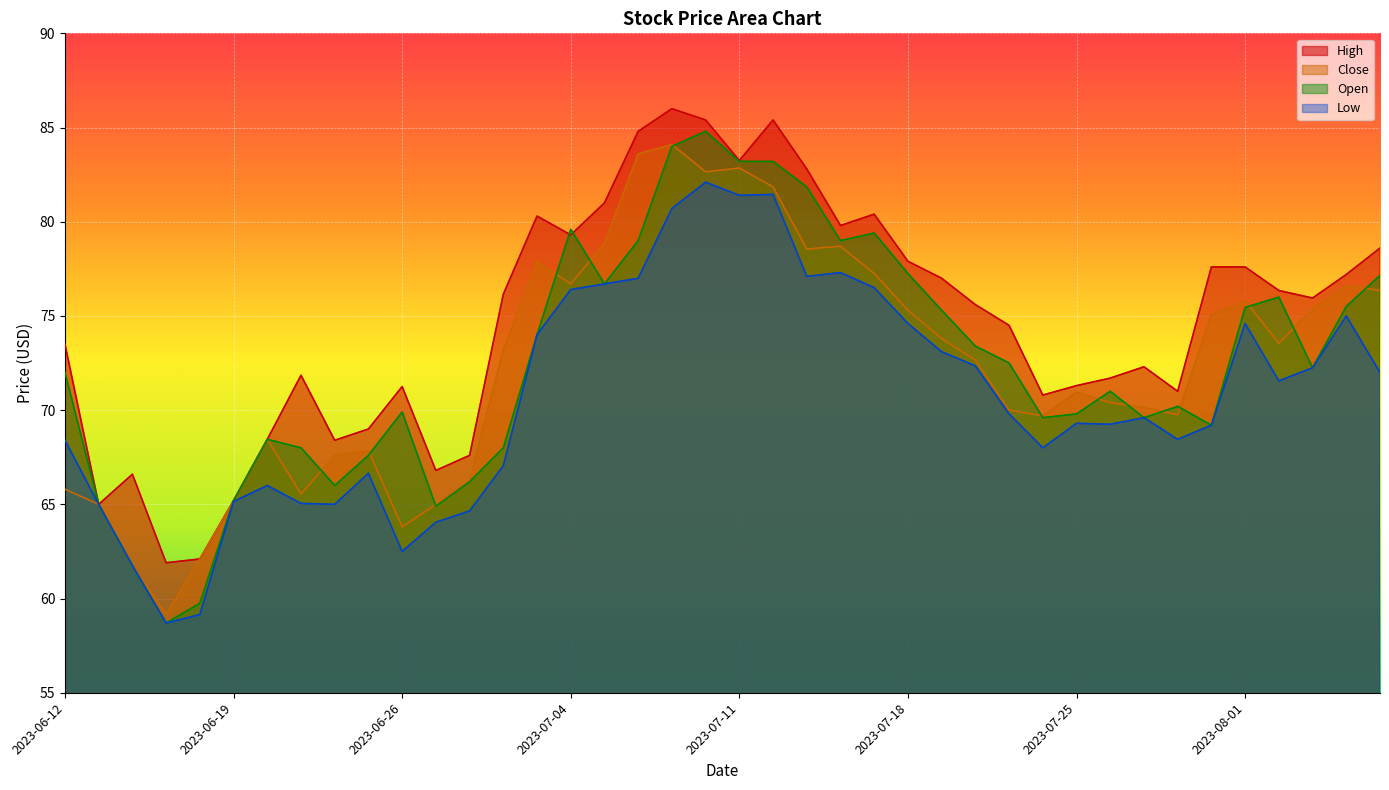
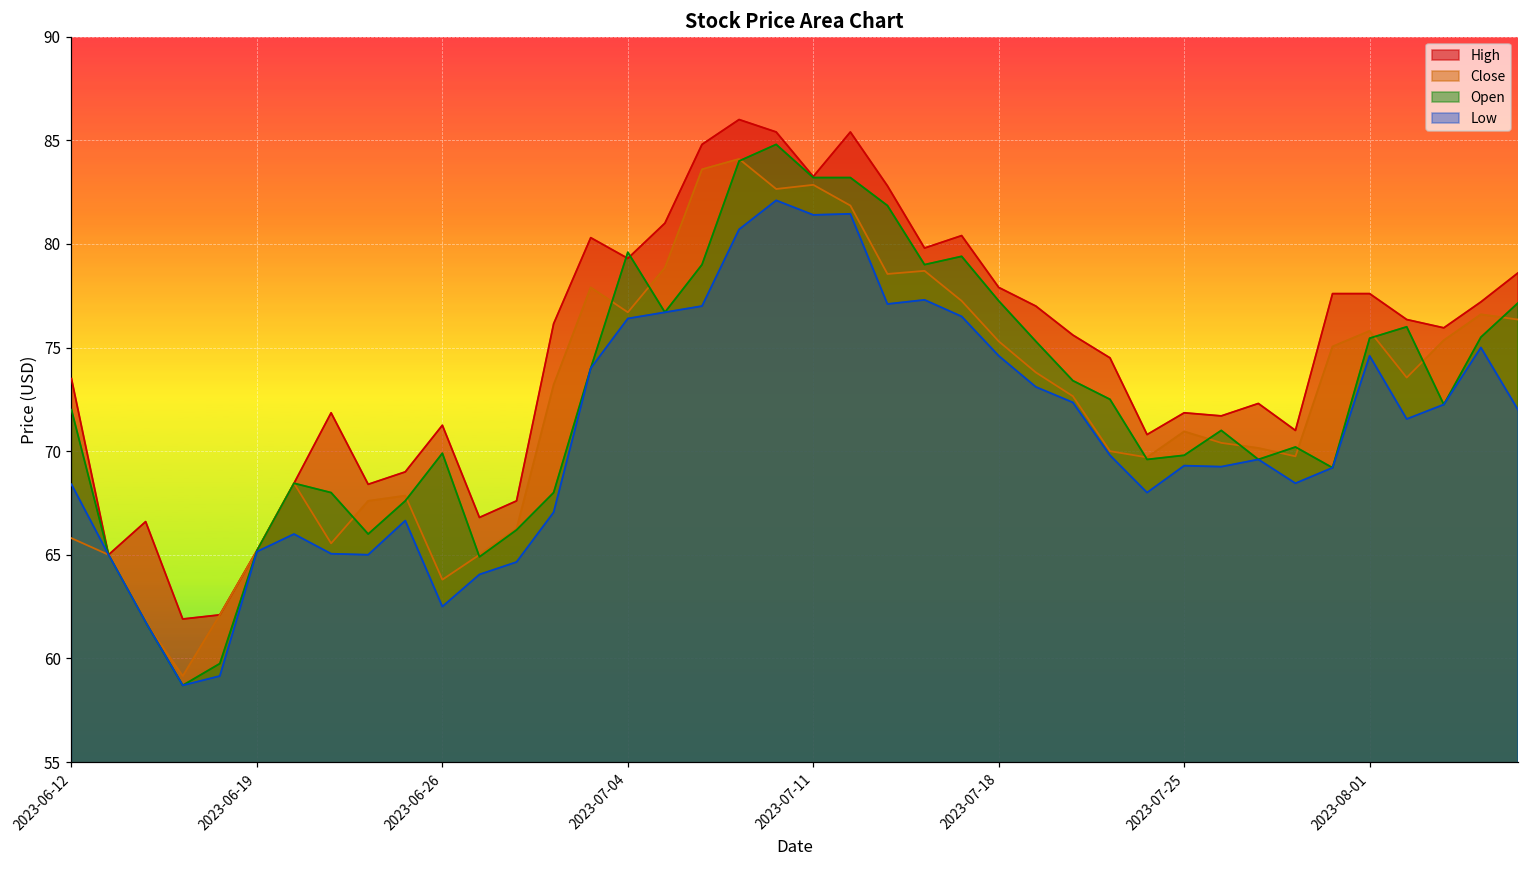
High, 2023-07-25: 71.3 -> 71.9
